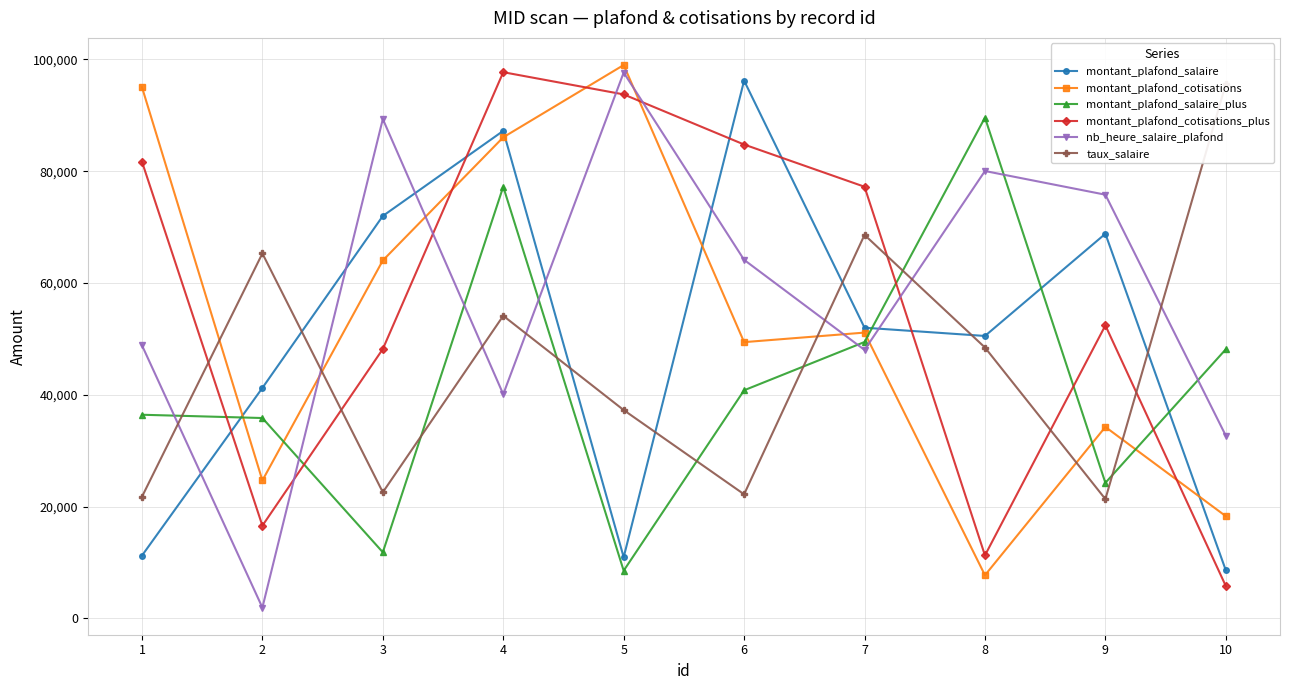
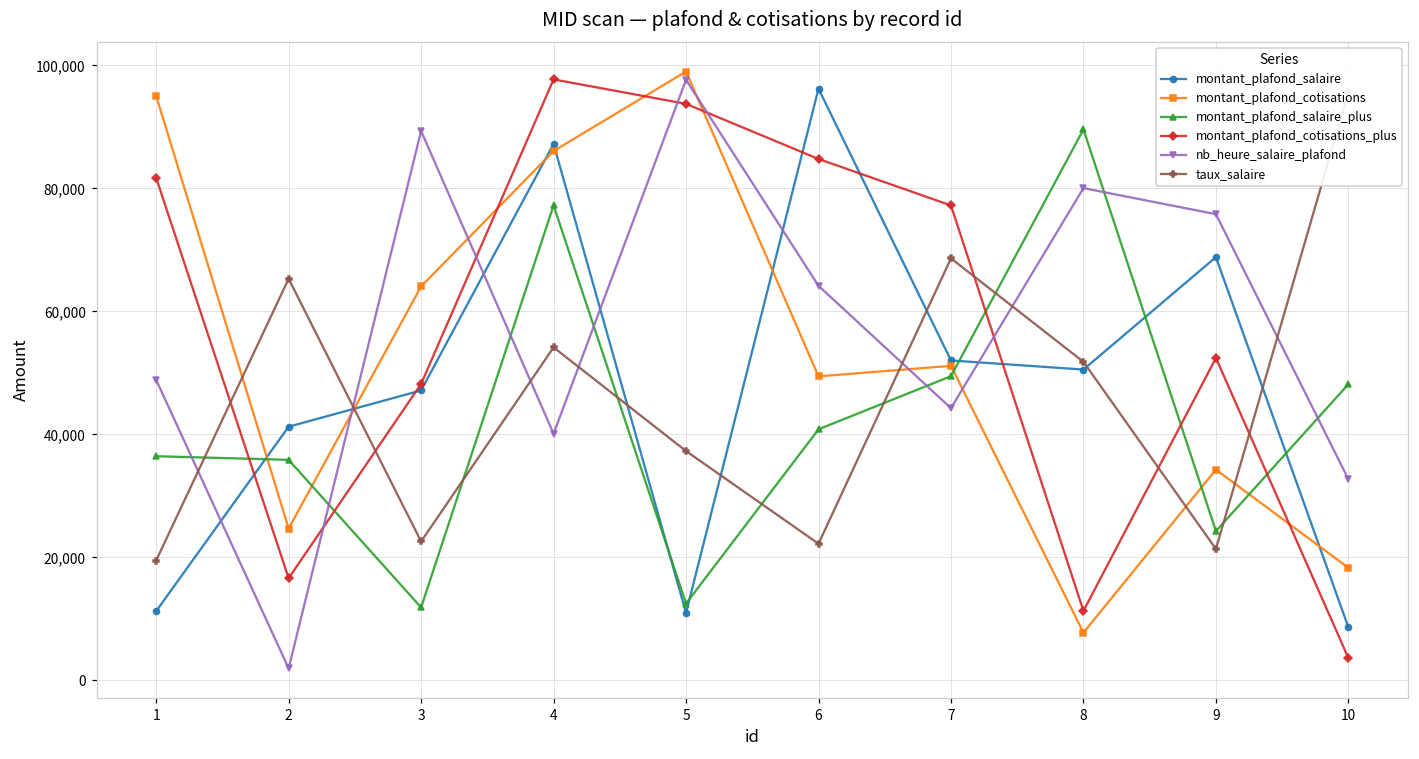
taux_salaire, 1: 22,000 -> 19,000
montant_plafond_salaire, 3: 72,000 -> 47,000
montant_plafond_salaire_plus, 5: 9,000 -> 12,000
nb_heure_salaire_plafond, 7: 48,000 -> 44,000
taux_salaire, 8: 48,000 -> 52,000
montant_plafond_cotisations_plus, 10: 6,000 -> 4,000
